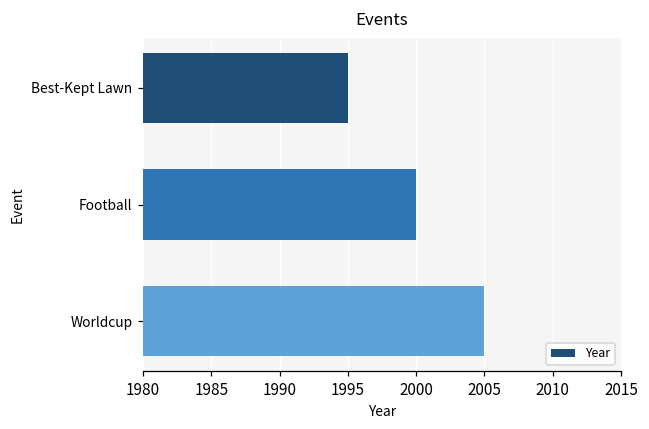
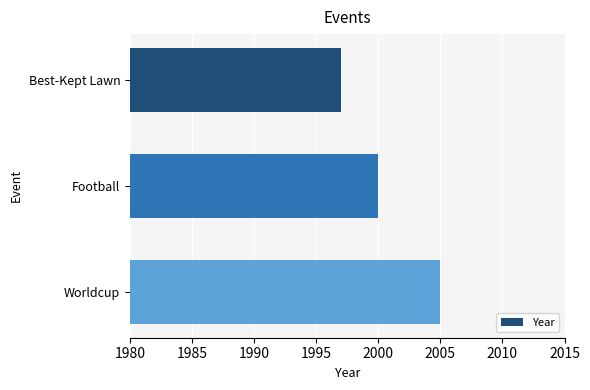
Best-Kept Lawn: 1995 -> 1997
